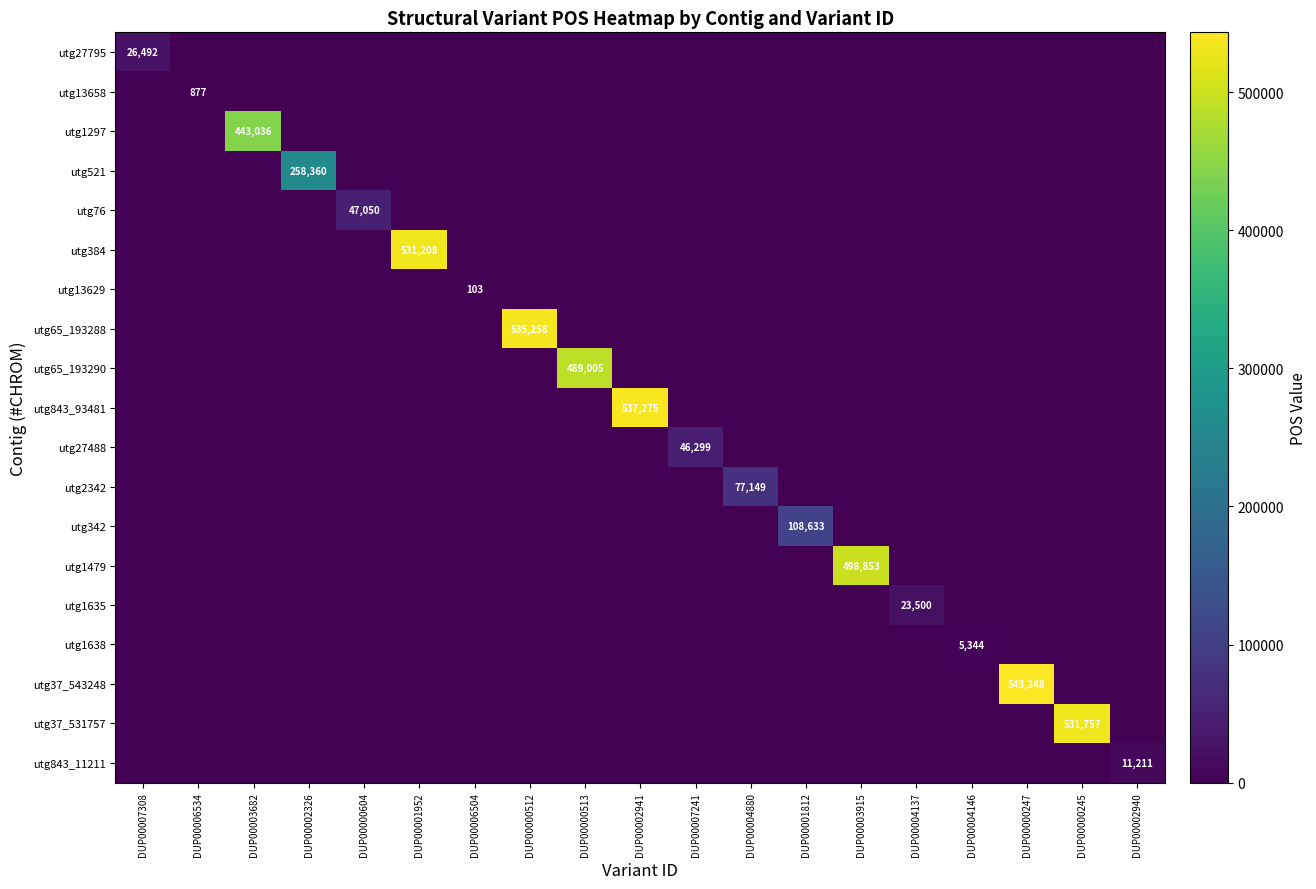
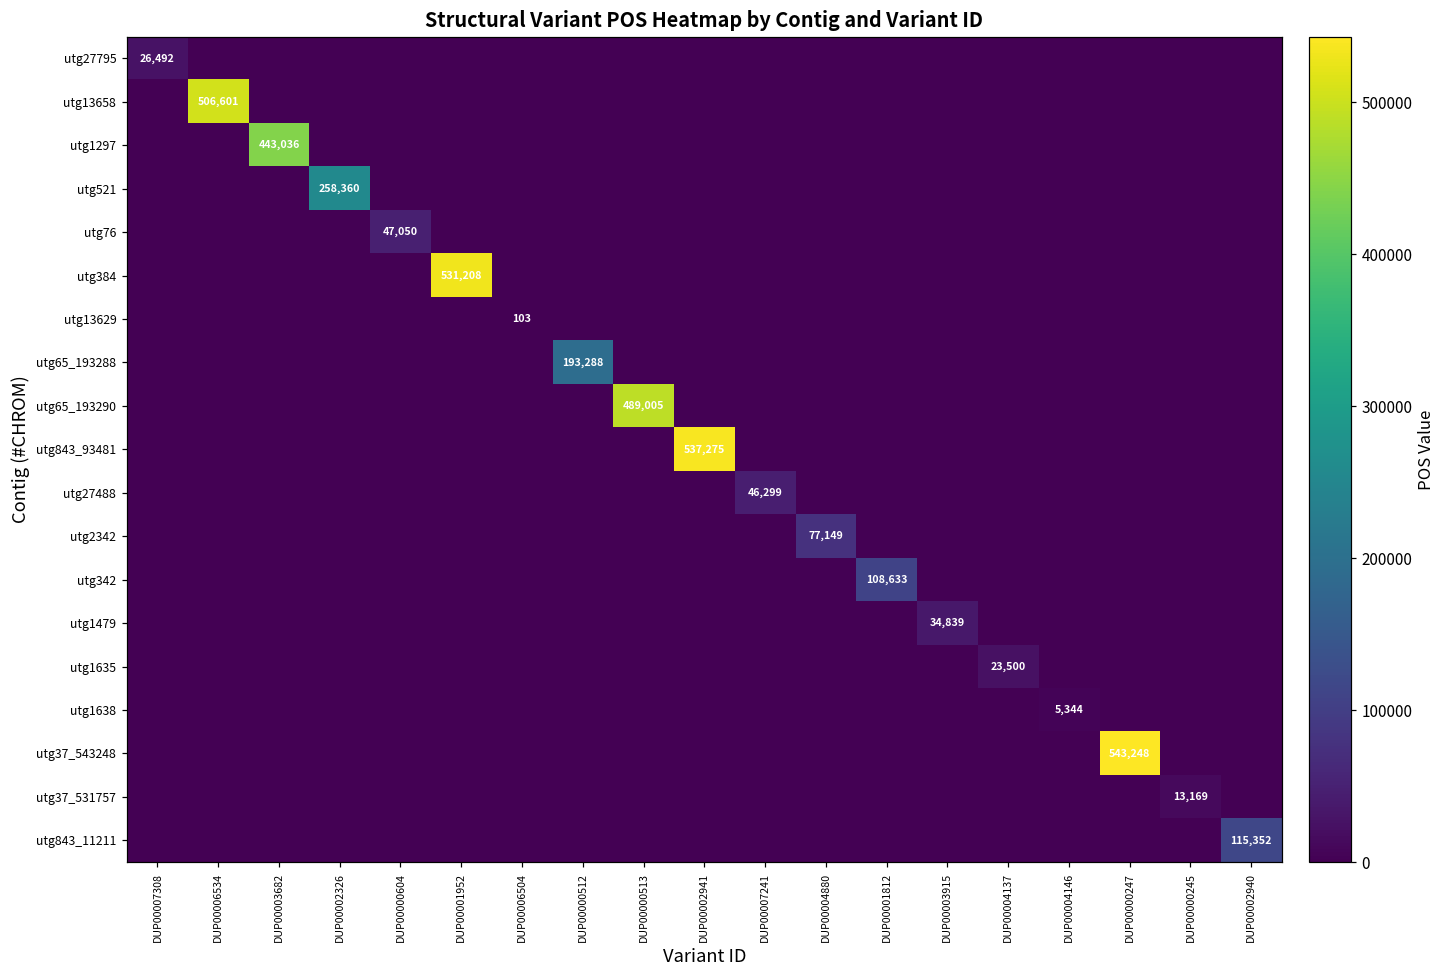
utg13658, DUP00006534: 877 -> 506,601
utg65_193288, DUP00000512: 535,258 -> 193,288
utg1479, DUP00003915: 498,853 -> 34,839
utg37_531757, DUP00000245: 531,757 -> 13,169
utg843_11211, DUP00002940: 11,211 -> 115,352
